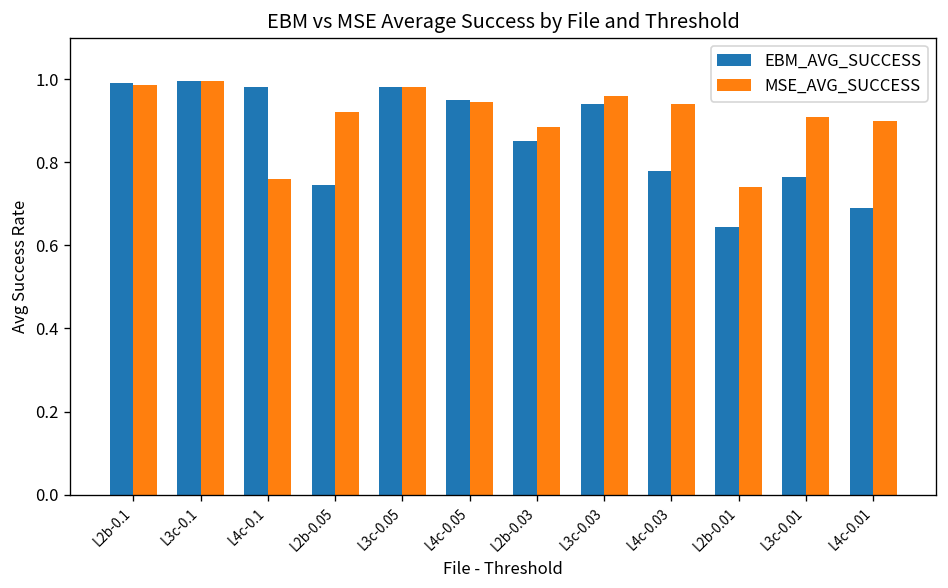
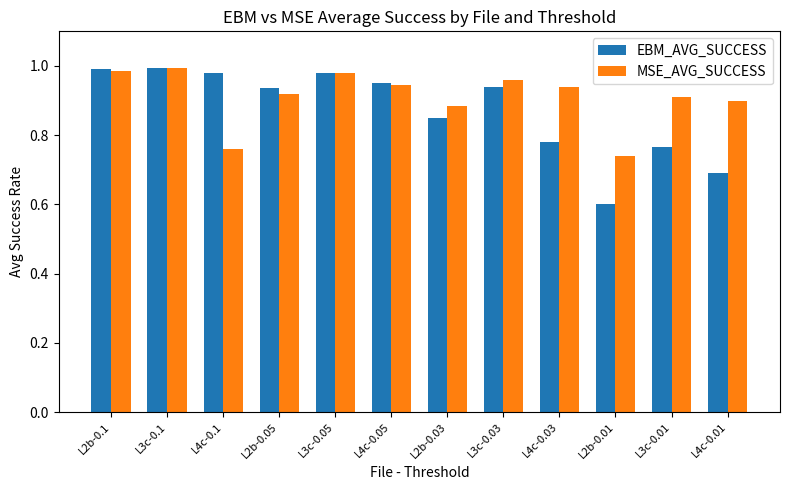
EBM_AVG_SUCCESS, L2b-0.05: 0.75 -> 0.94
EBM_AVG_SUCCESS, L2b-0.01: 0.65 -> 0.60
